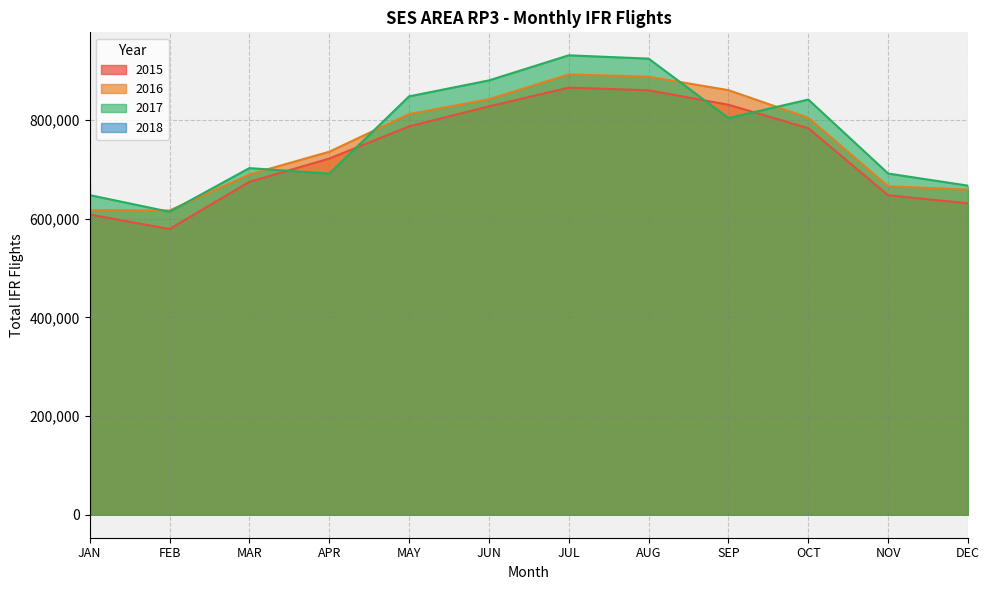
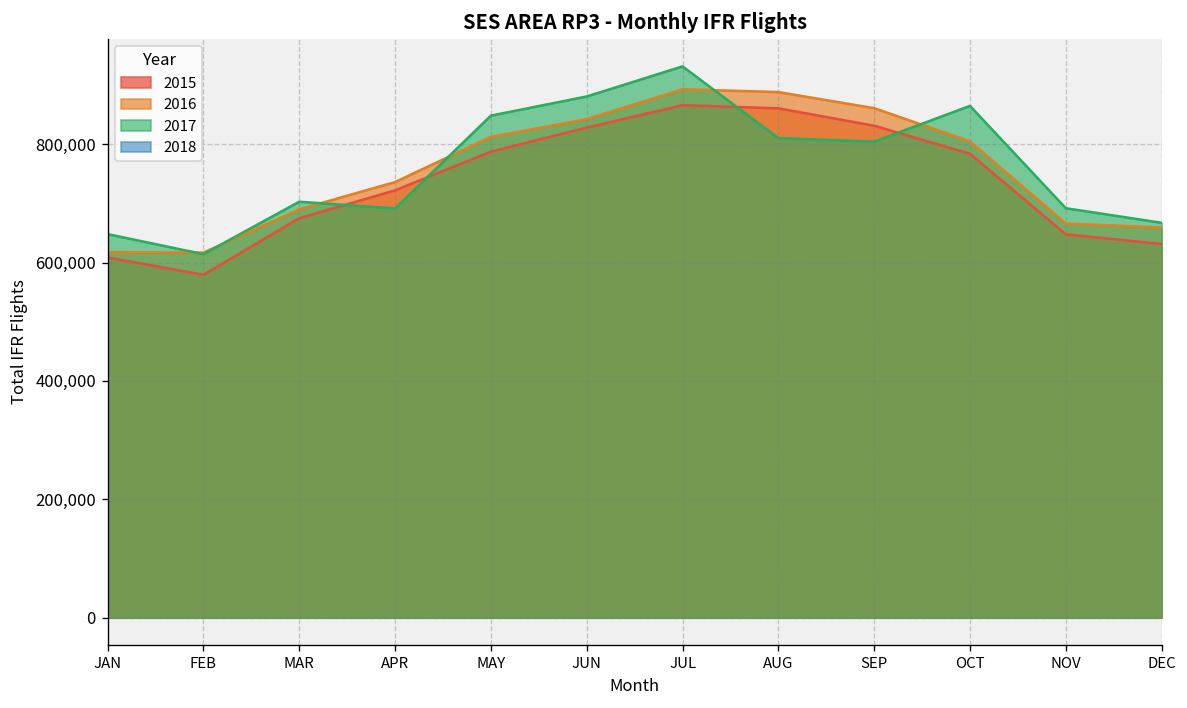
2017, AUG: 920,000 -> 810,000
2017, OCT: 840,000 -> 860,000
